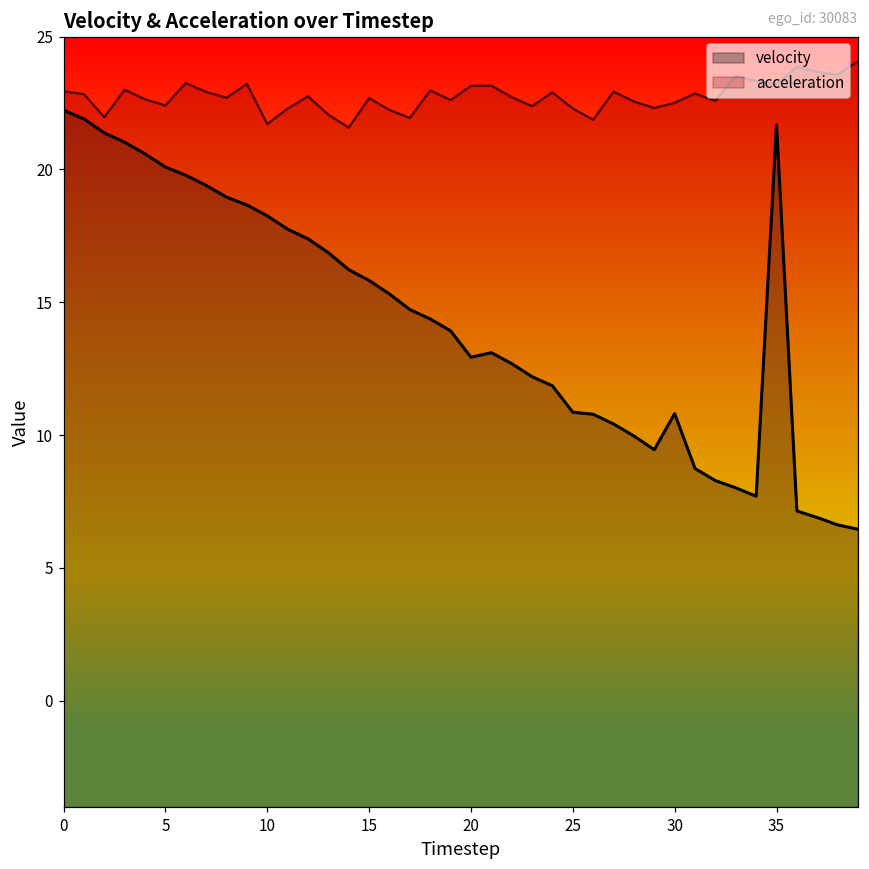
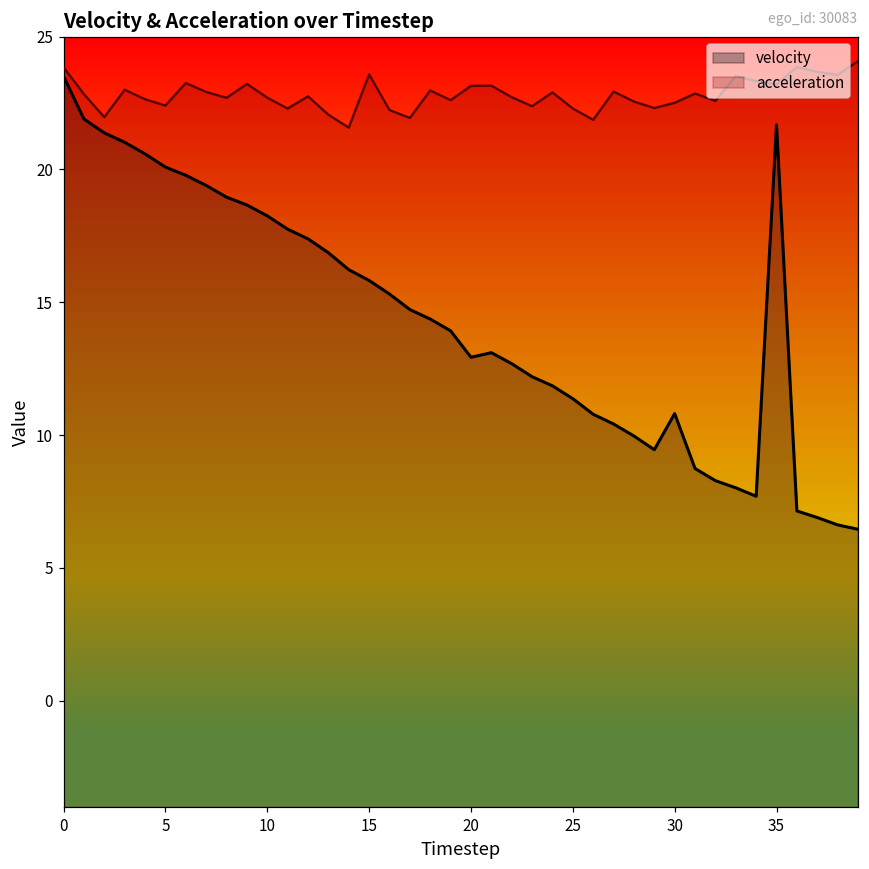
velocity, 0: 22.2 -> 23.5
acceleration, 0: 22.9 -> 23.8
acceleration, 10: 21.7 -> 22.7
acceleration, 15: 22.7 -> 23.6
velocity, 25: 10.9 -> 11.4
